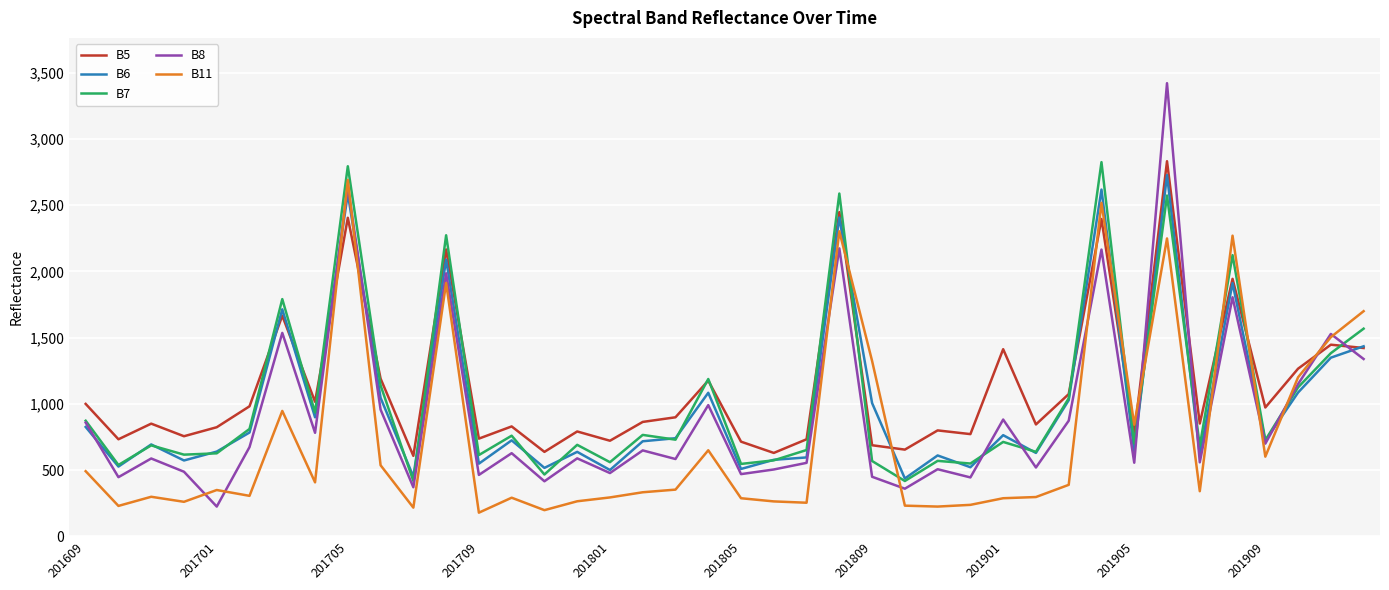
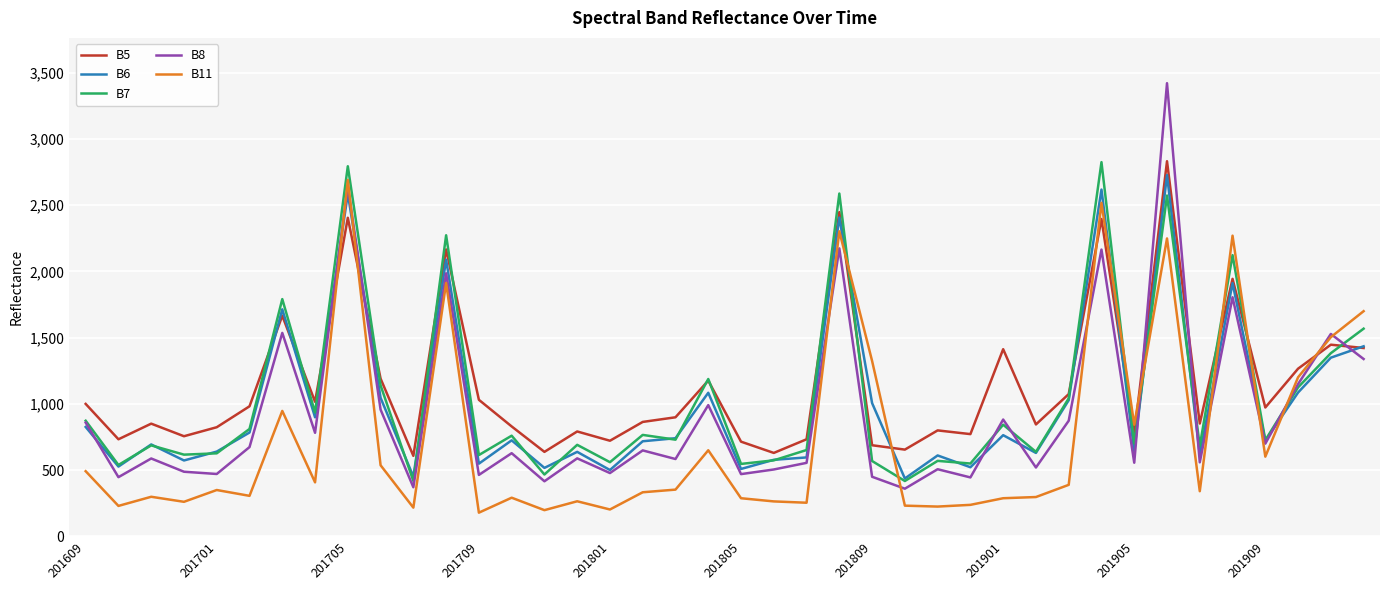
B8, 201701: 220 -> 470
B5, 201709: 740 -> 1,030
B11, 201801: 290 -> 200
B7, 201901: 710 -> 840
